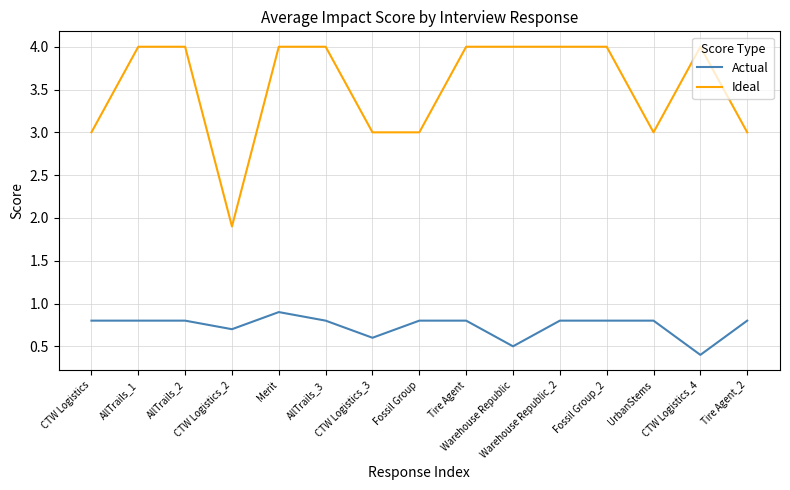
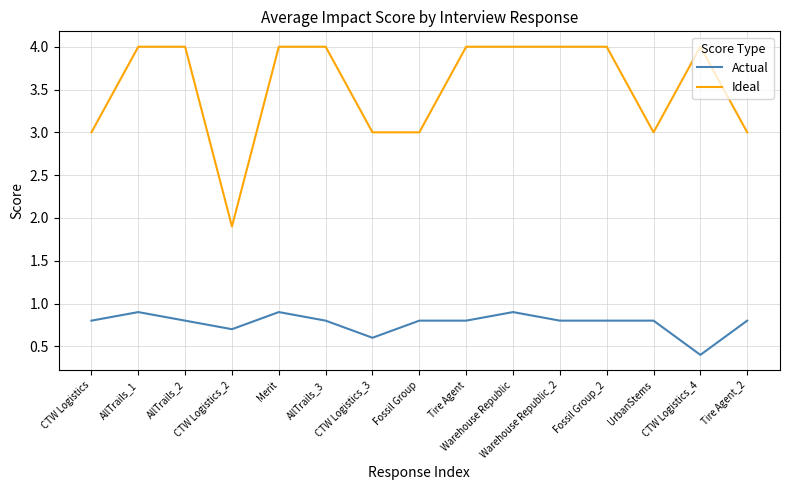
Actual, AllTrails_1: 0.8 -> 0.9
Actual, Warehouse Republic: 0.5 -> 0.9
